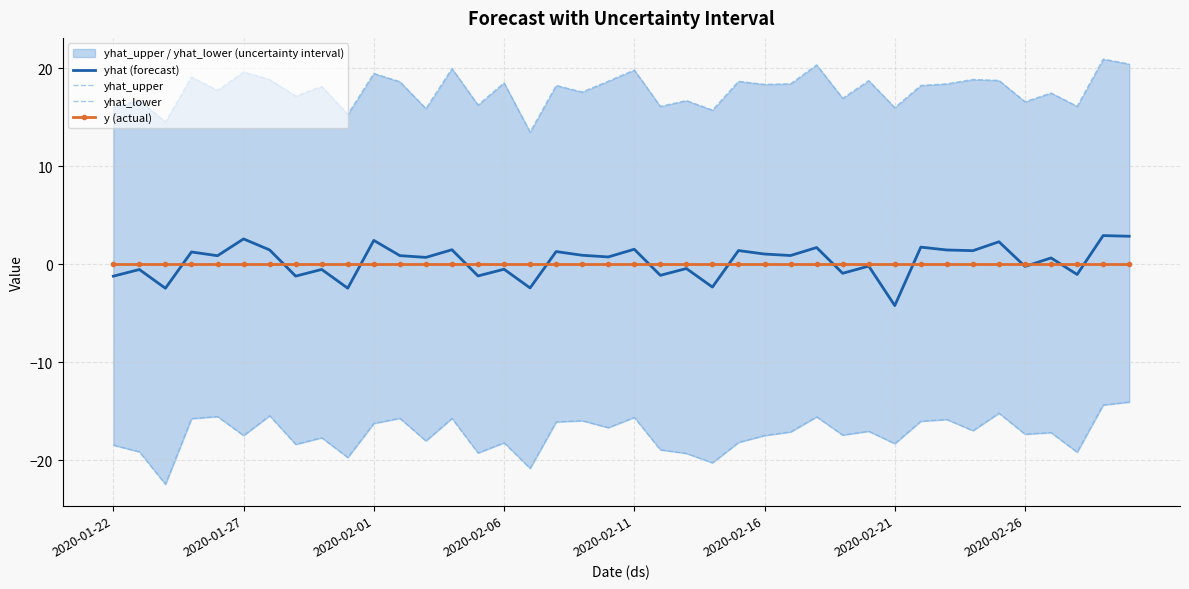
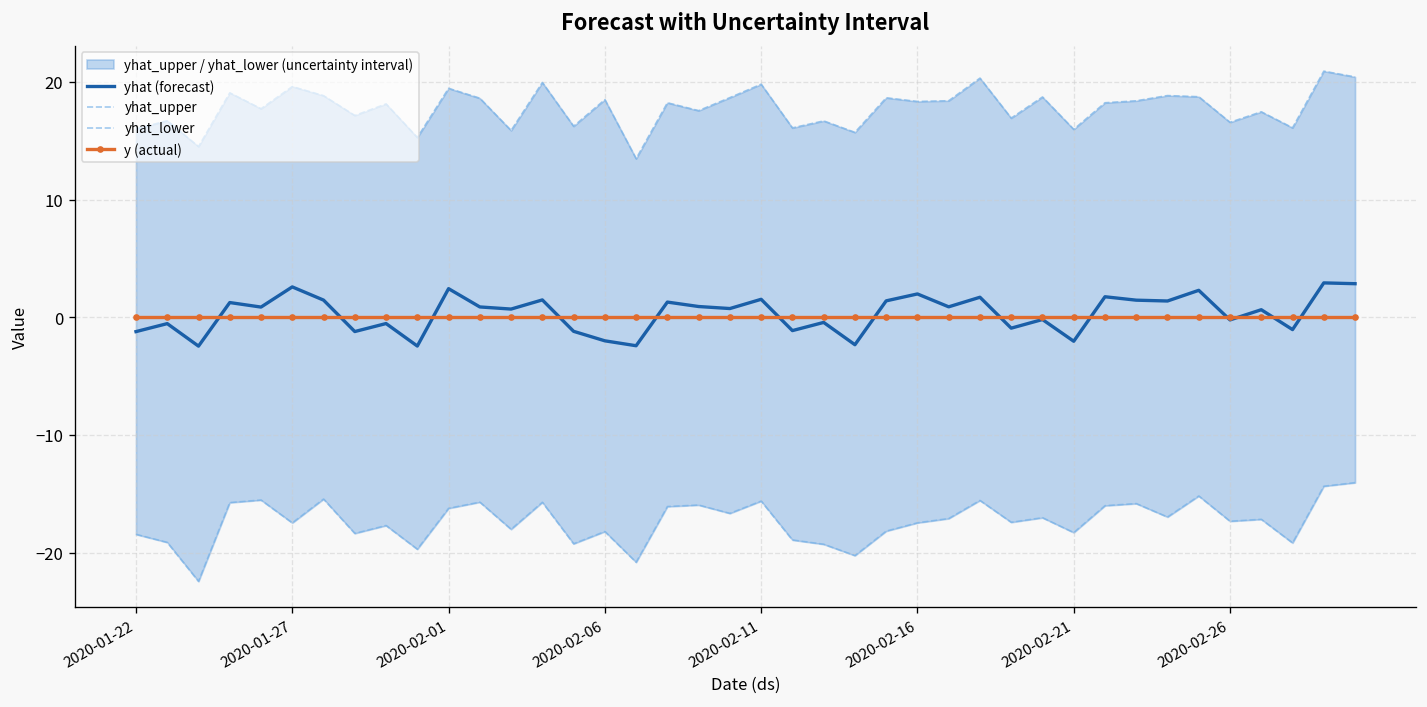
yhat (forecast), 2020-02-06: -1 -> -2
yhat (forecast), 2020-02-16: 1 -> 2
yhat (forecast), 2020-02-21: -4 -> -2
